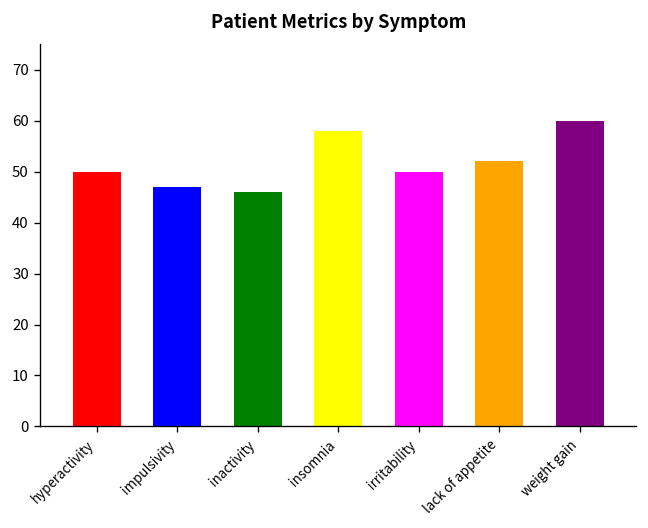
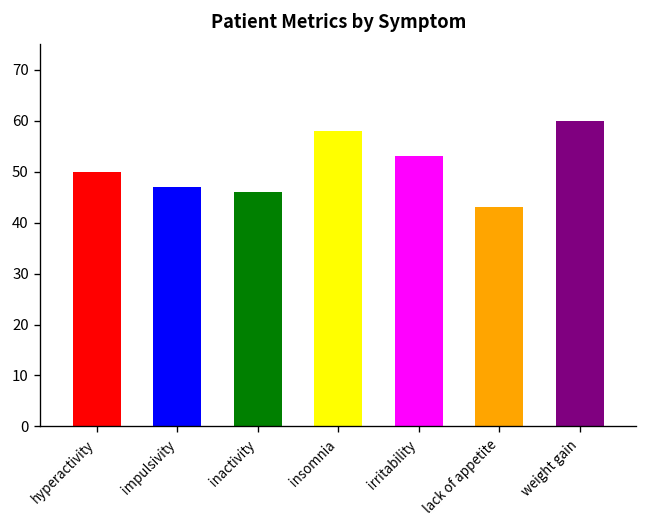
irritability: 50 -> 53
lack of appetite: 52 -> 43
